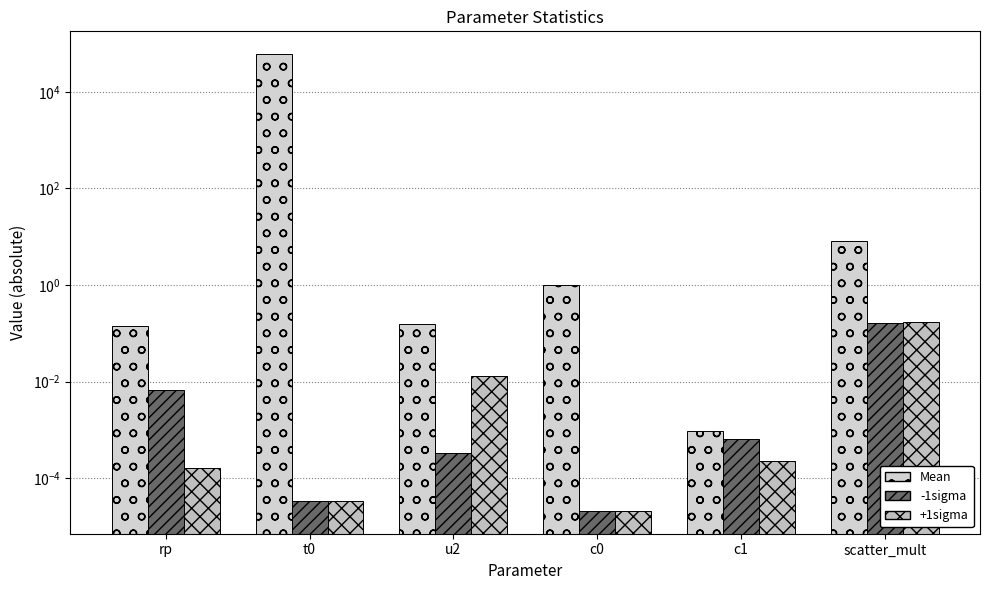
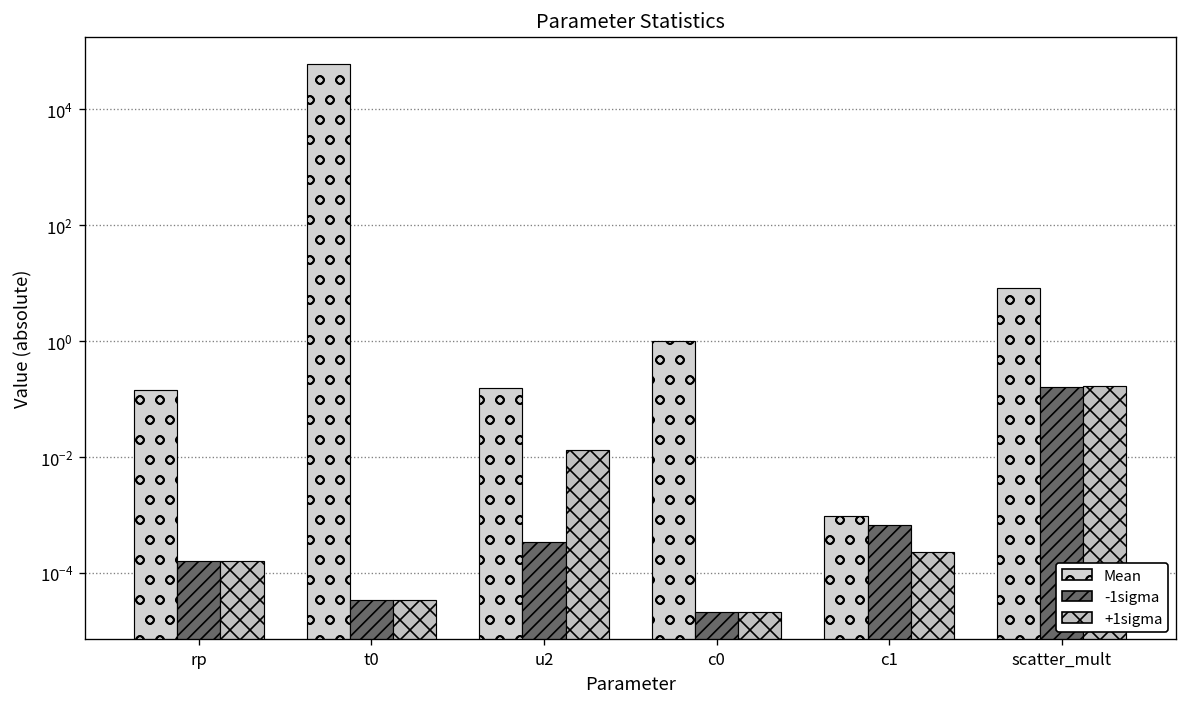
-1sigma, rp: 0.007 -> 0.00016
